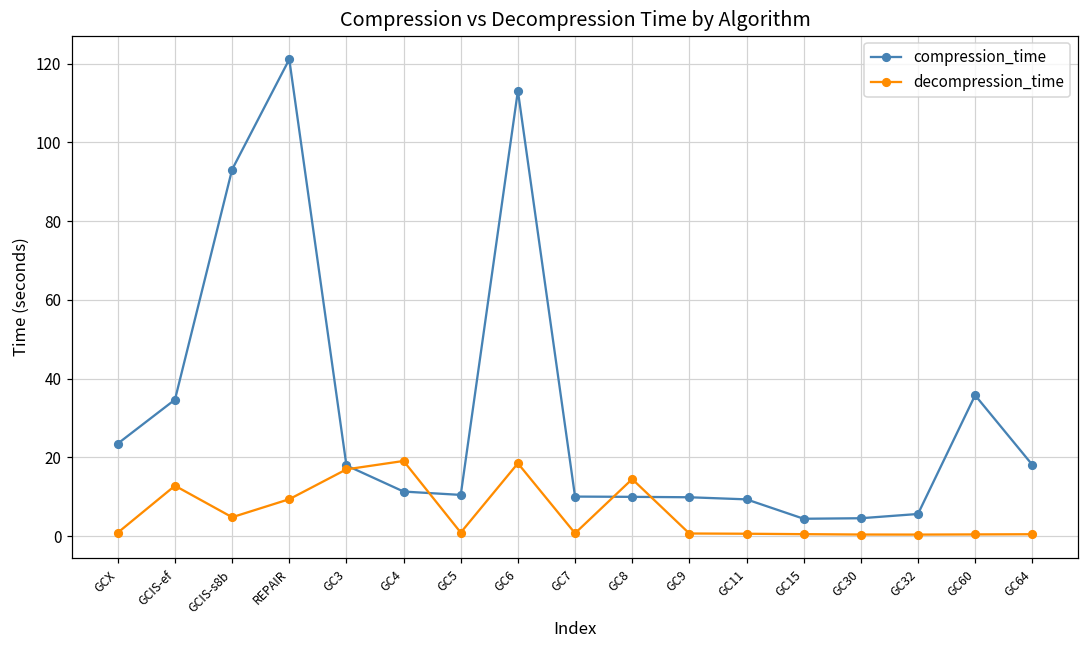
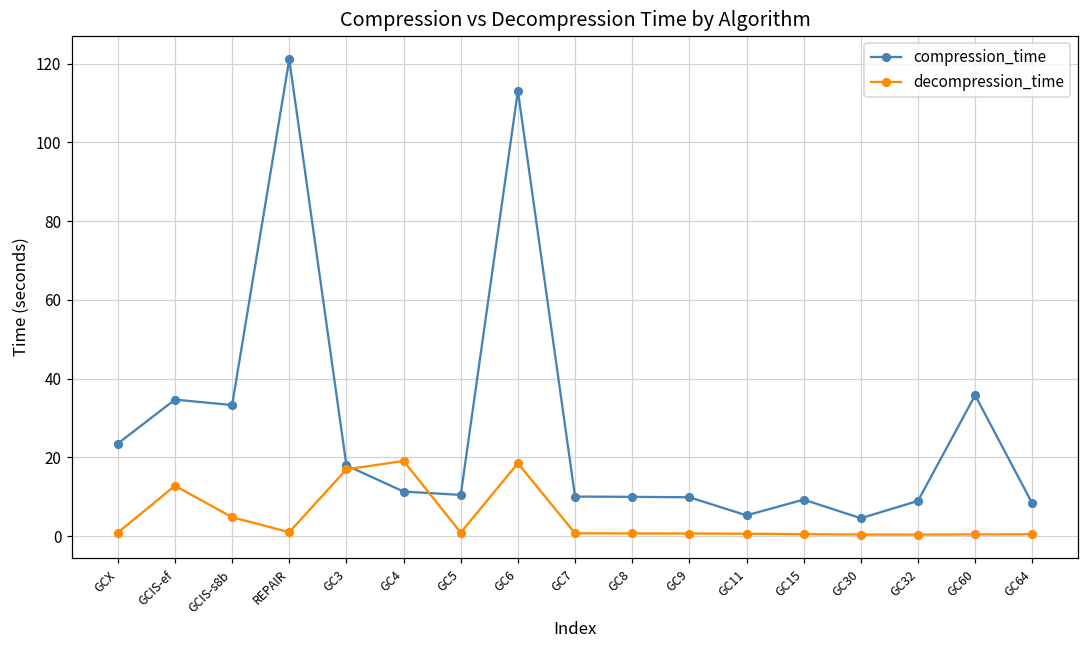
compression_time, GCIS-s8b: 93 -> 33
decompression_time, REPAIR: 9 -> 1
decompression_time, GC8: 15 -> 1
compression_time, GC11: 9 -> 5
compression_time, GC15: 4 -> 9
compression_time, GC32: 6 -> 9
compression_time, GC64: 18 -> 8
